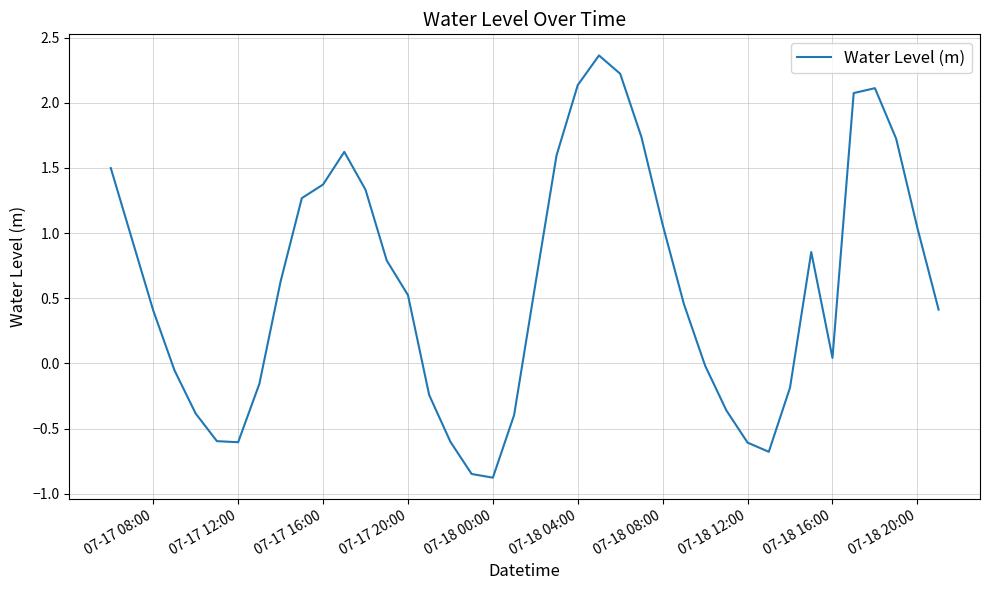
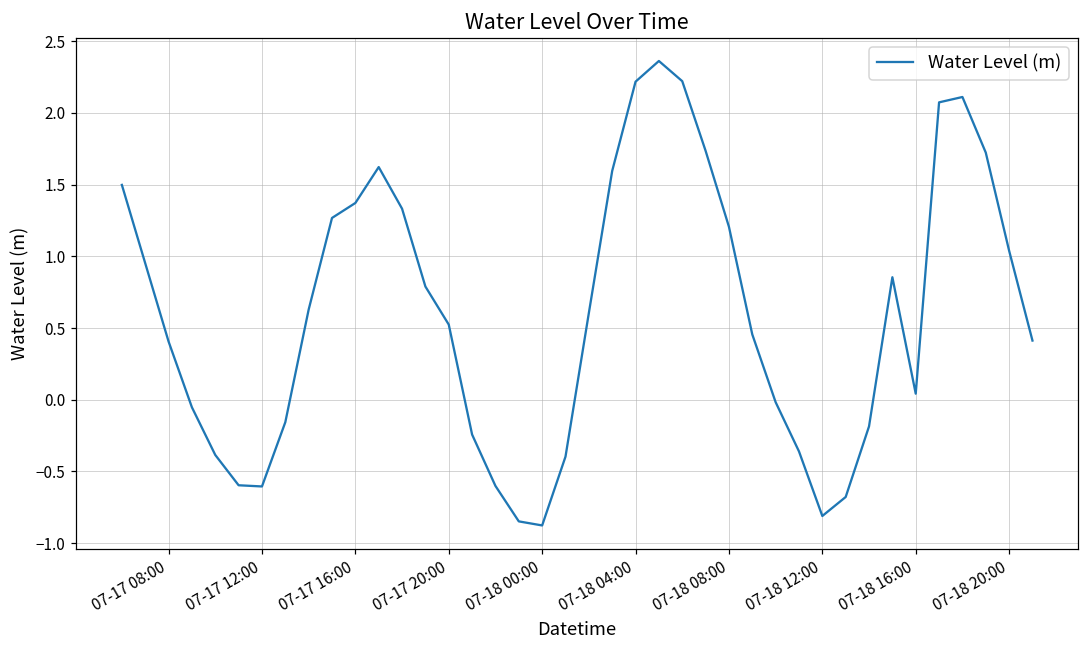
07-18 04:00: 2.14 -> 2.22
07-18 08:00: 1.06 -> 1.21
07-18 12:00: -0.61 -> -0.81
